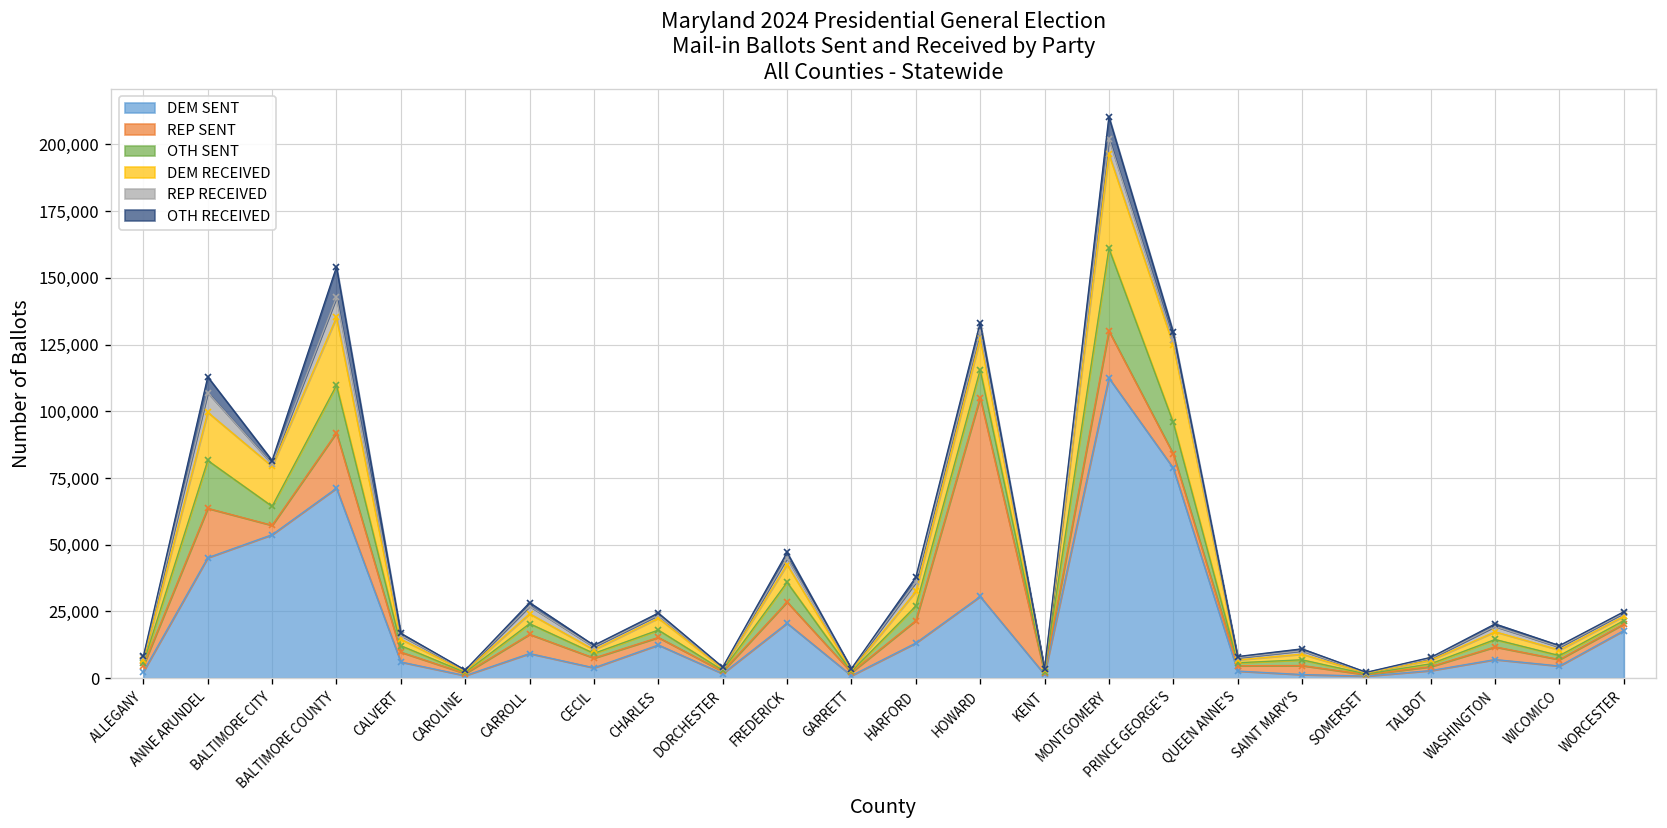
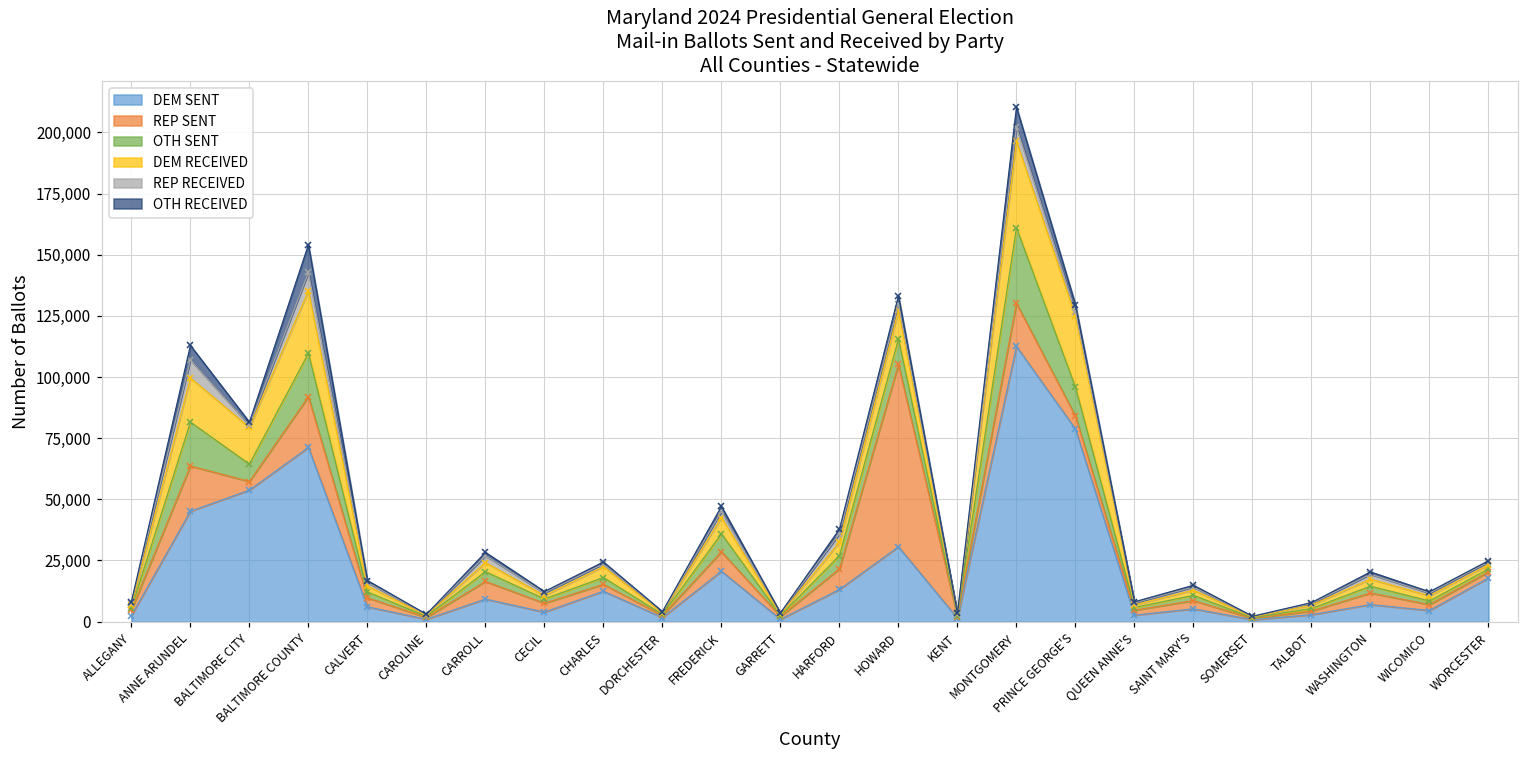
DEM SENT, SAINT MARY'S: 1,000 -> 5,000
